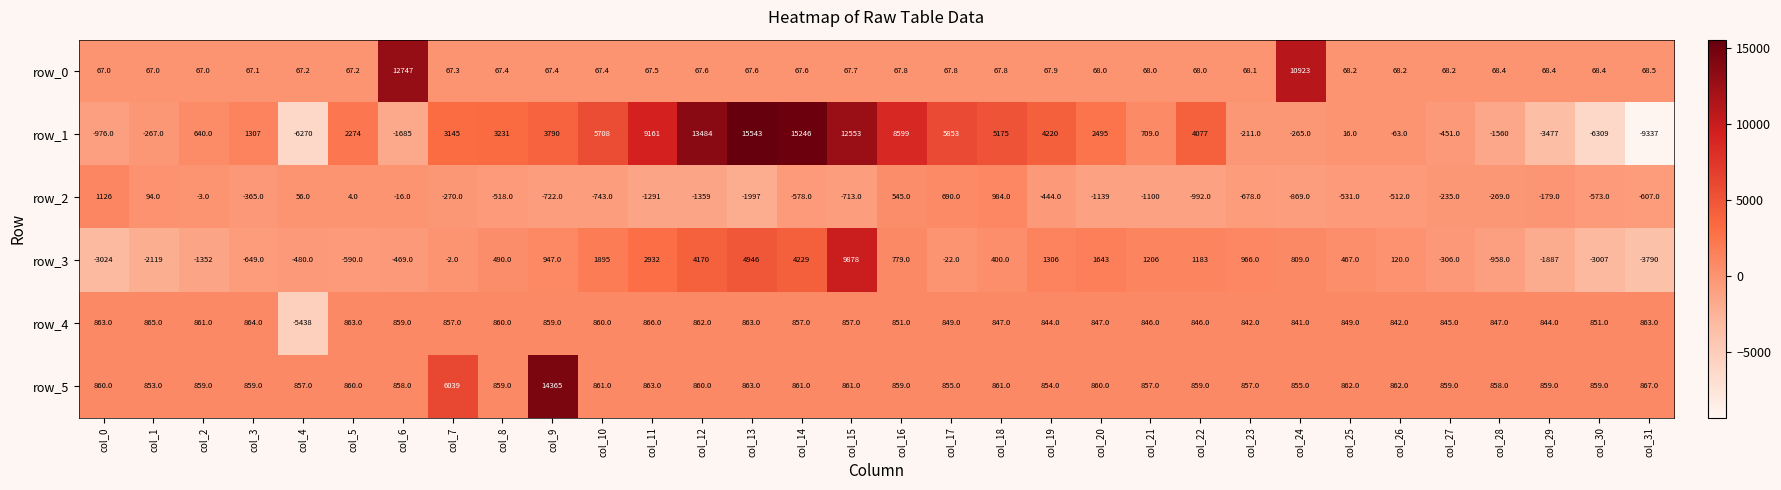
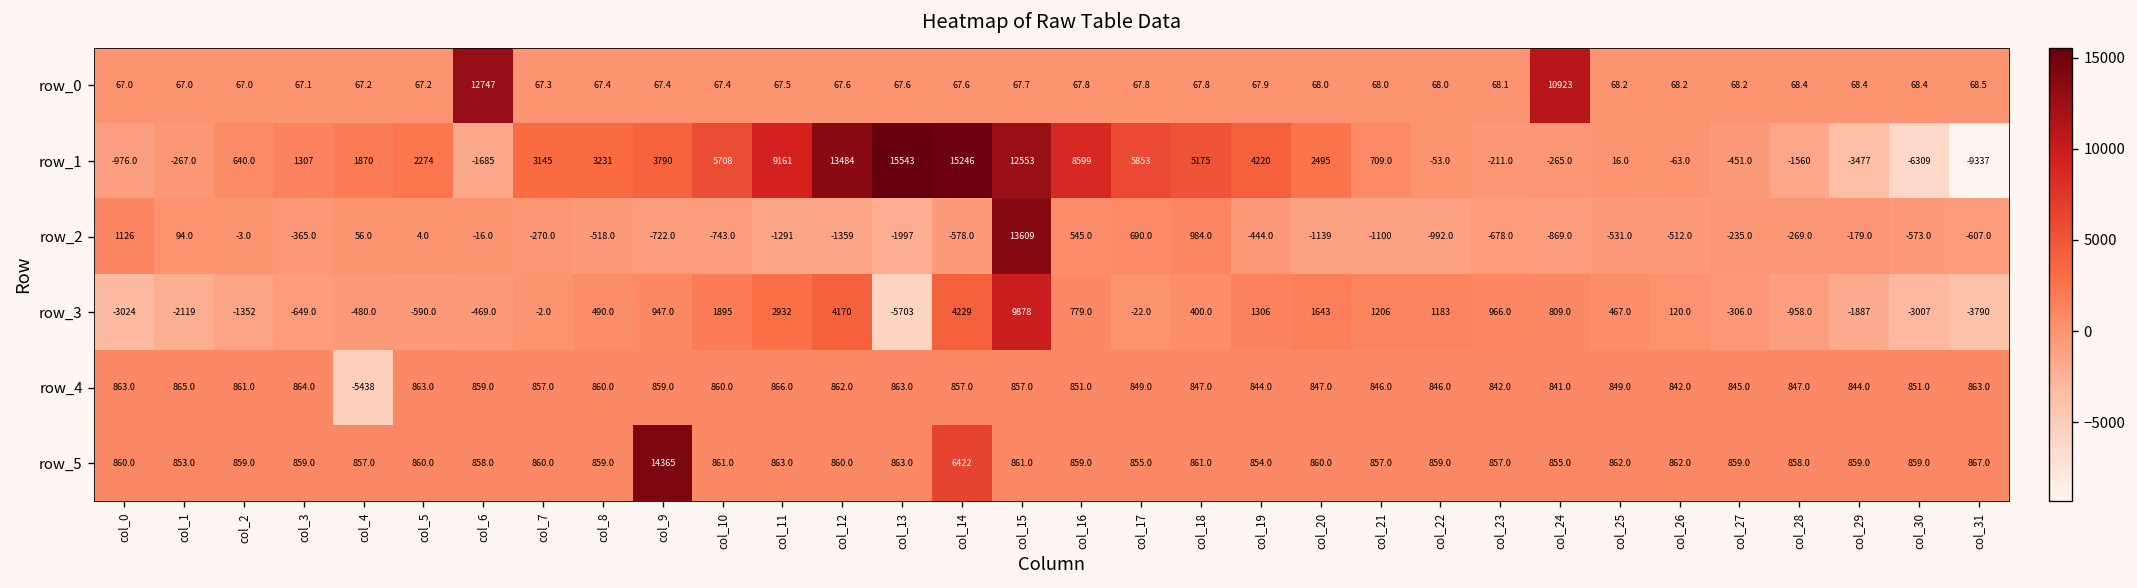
row_1, col_4: -6270 -> 1870
row_1, col_22: 4077 -> -53.0
row_2, col_15: -713.0 -> 13609
row_3, col_13: 4946 -> -5703
row_5, col_7: 6039 -> 860.0
row_5, col_14: 861.0 -> 6422
